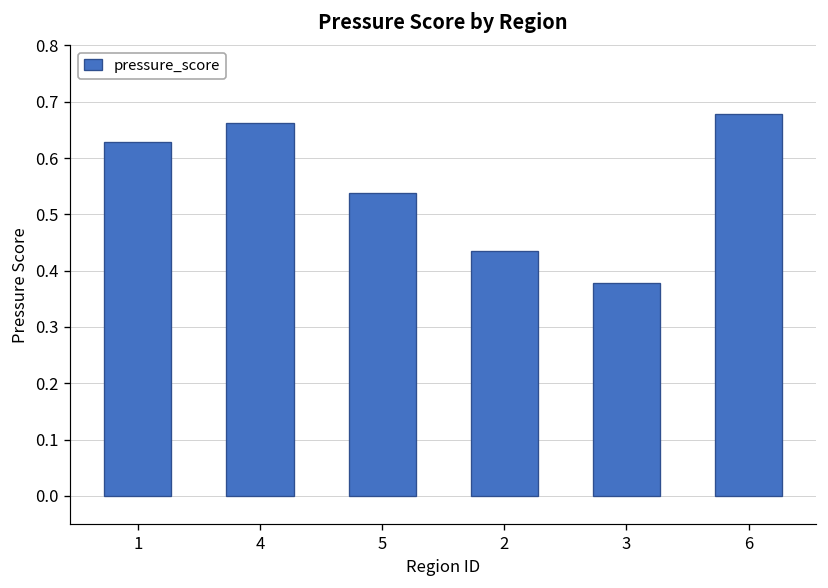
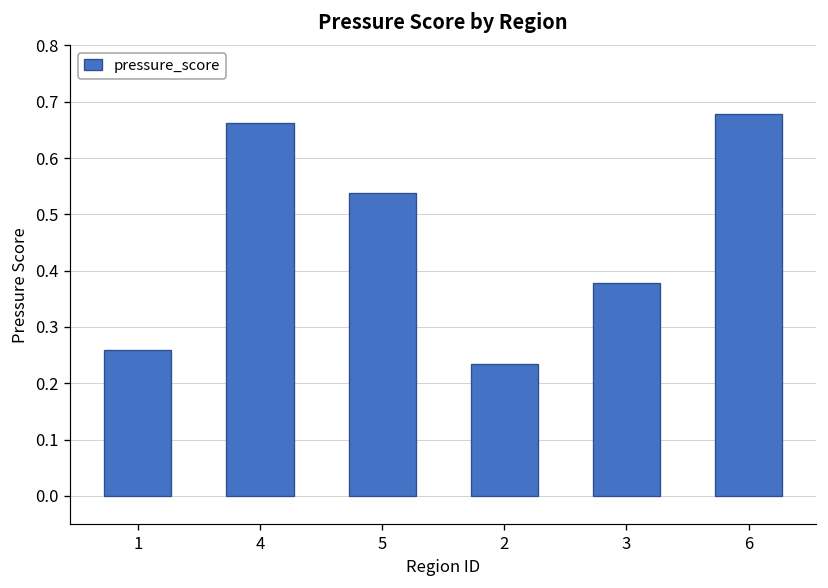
1: 0.63 -> 0.26
2: 0.43 -> 0.23
